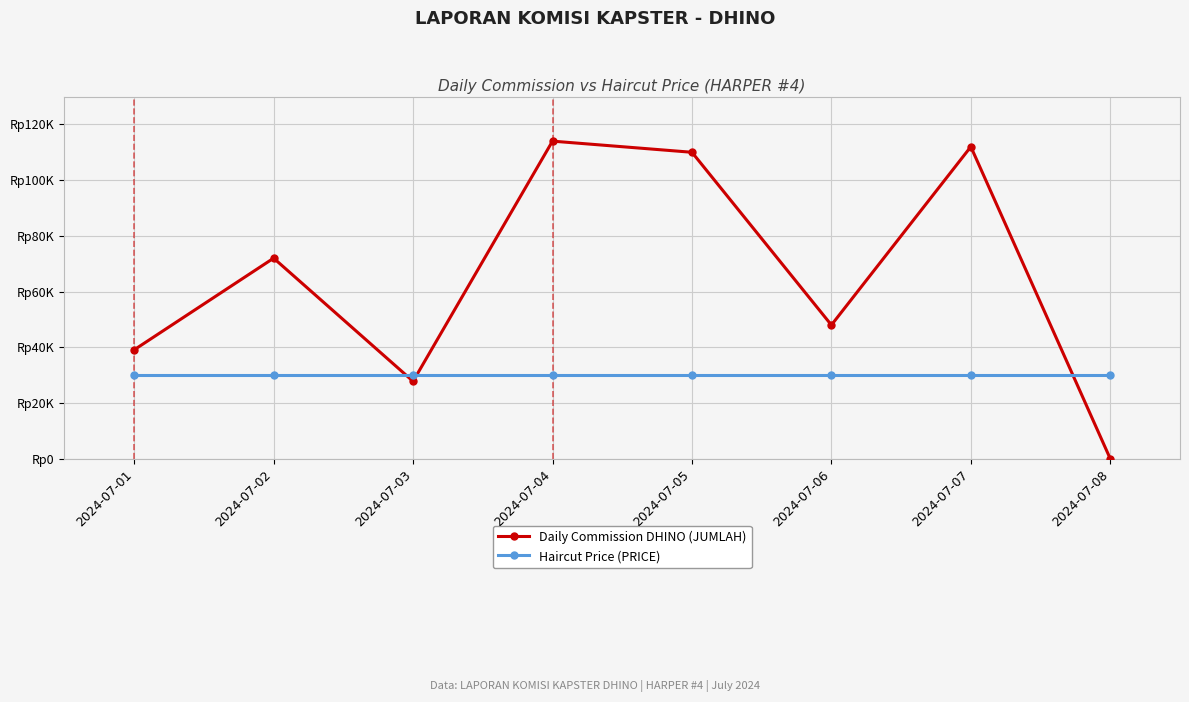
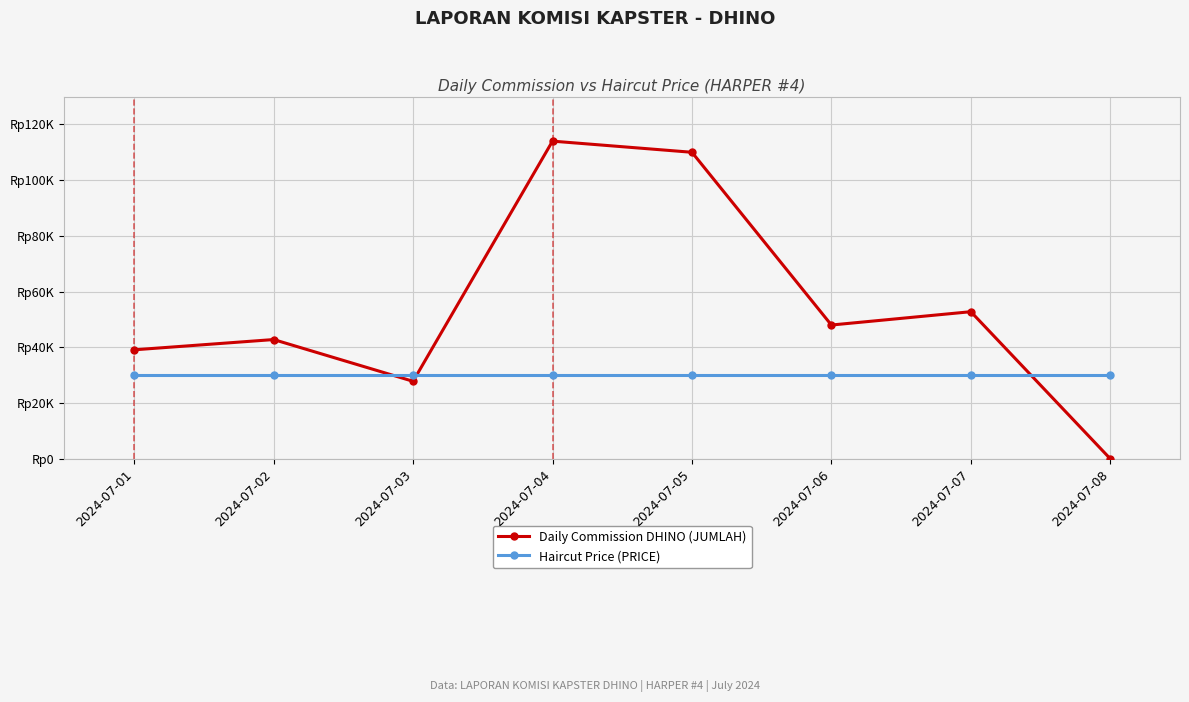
Daily Commission DHINO (JUMLAH), 2024-07-02: Rp72000 -> Rp43000
Daily Commission DHINO (JUMLAH), 2024-07-07: Rp112000 -> Rp53000
